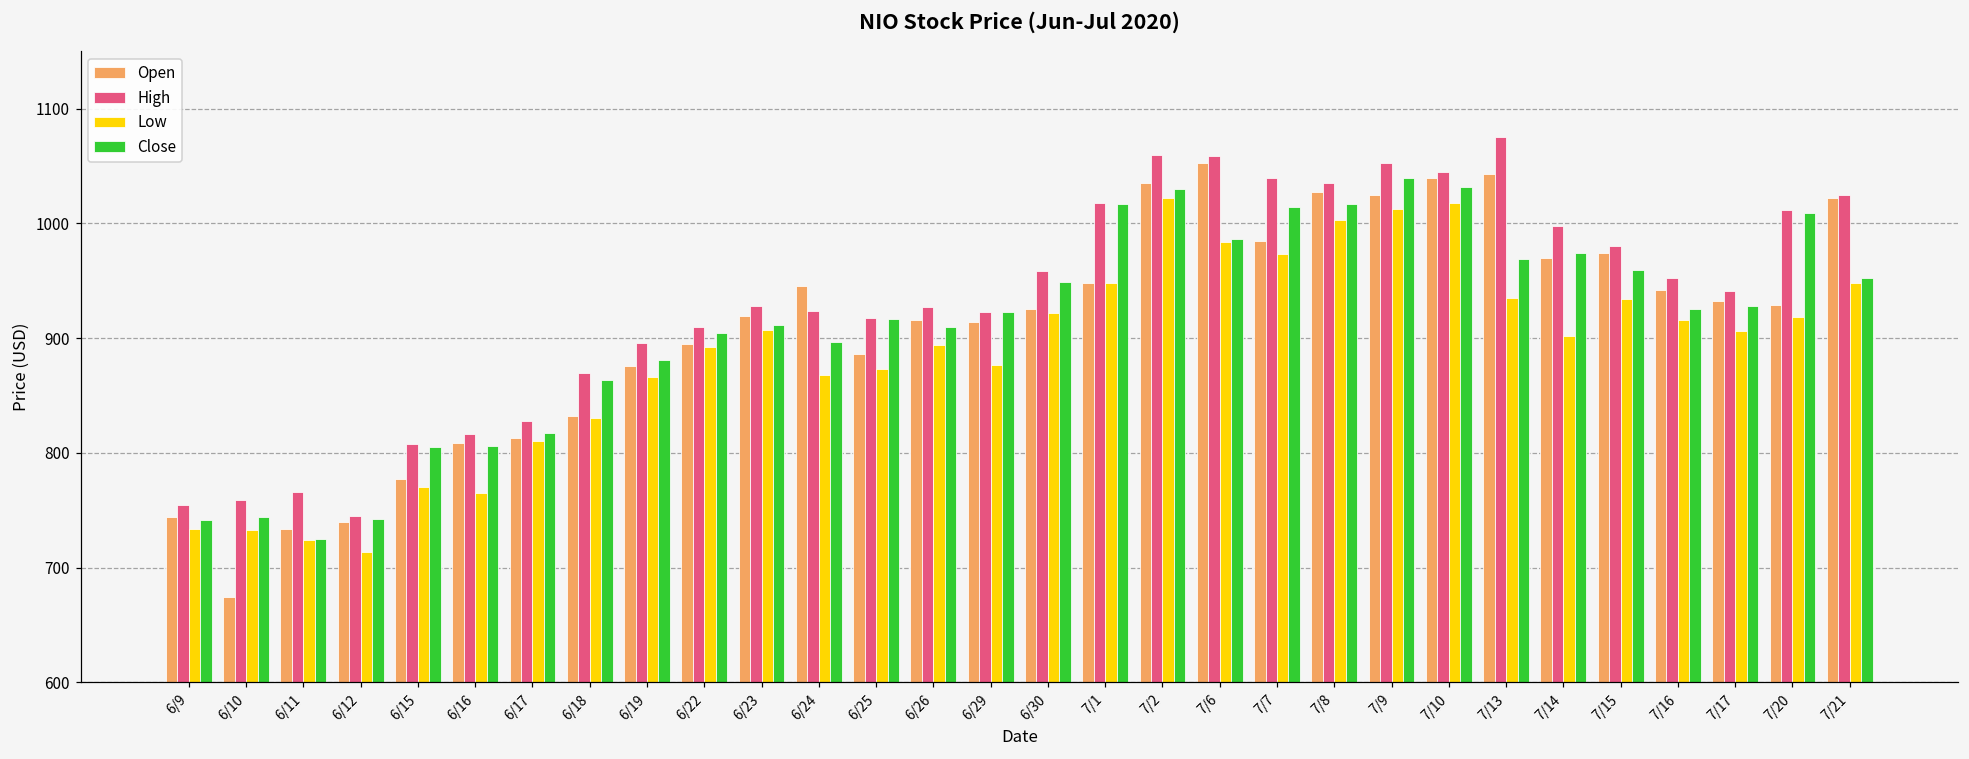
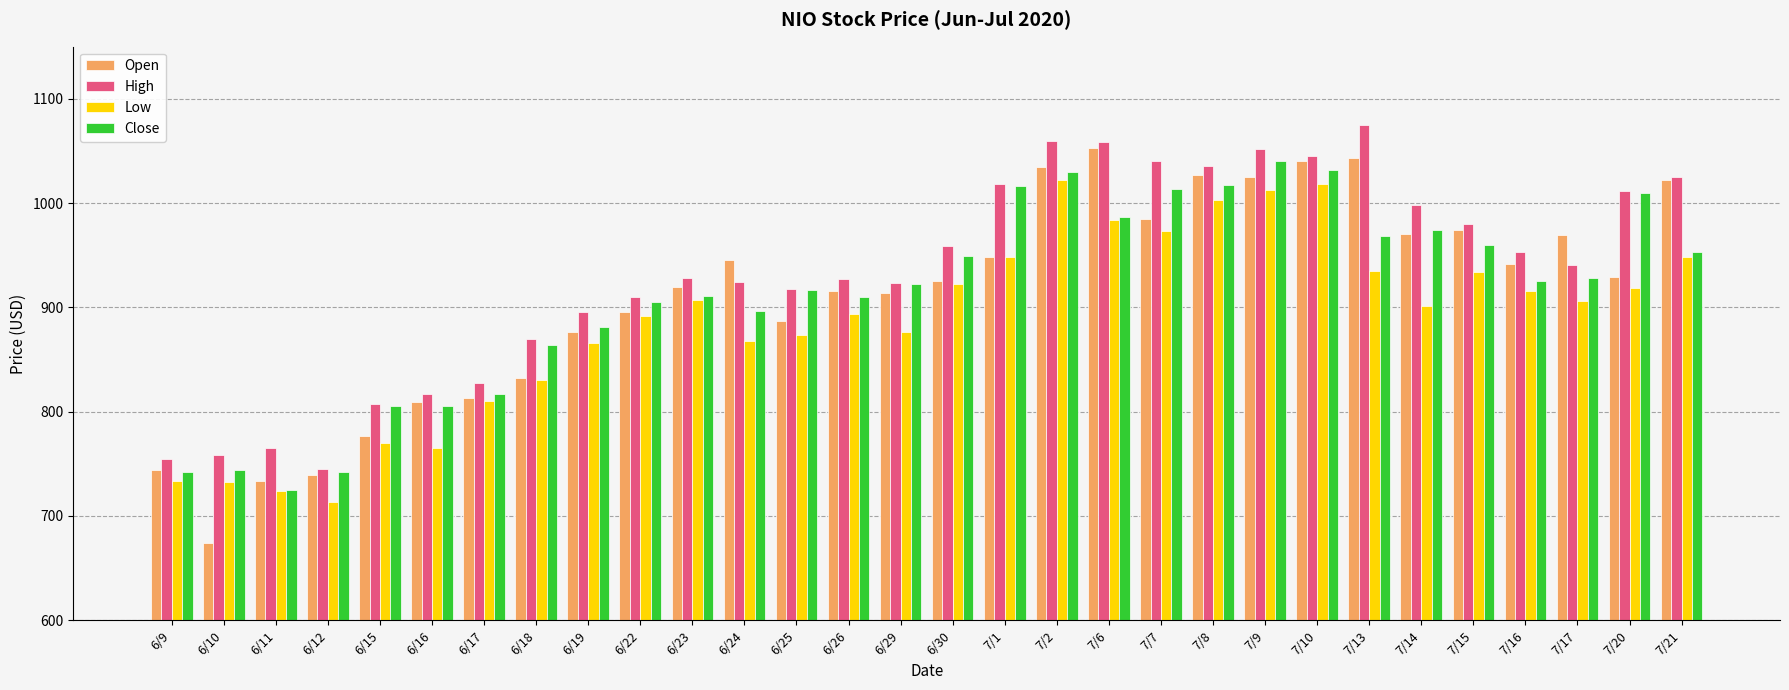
Open, 7/17: 932 -> 969
